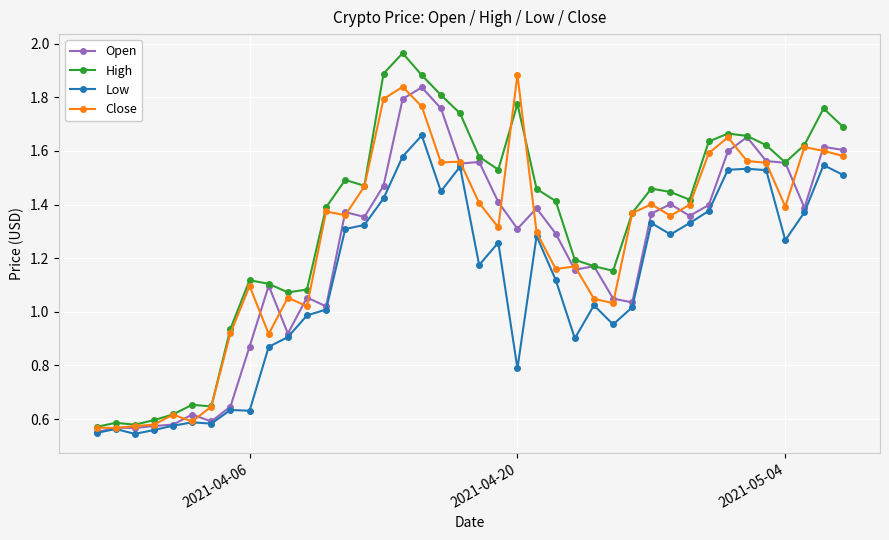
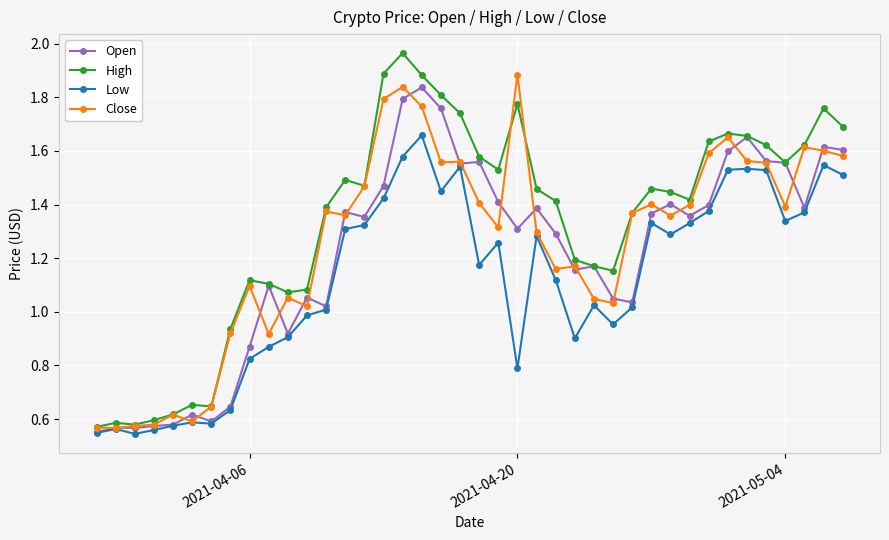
Low, 2021-04-06: 0.63 -> 0.82
Low, 2021-05-04: 1.27 -> 1.34
